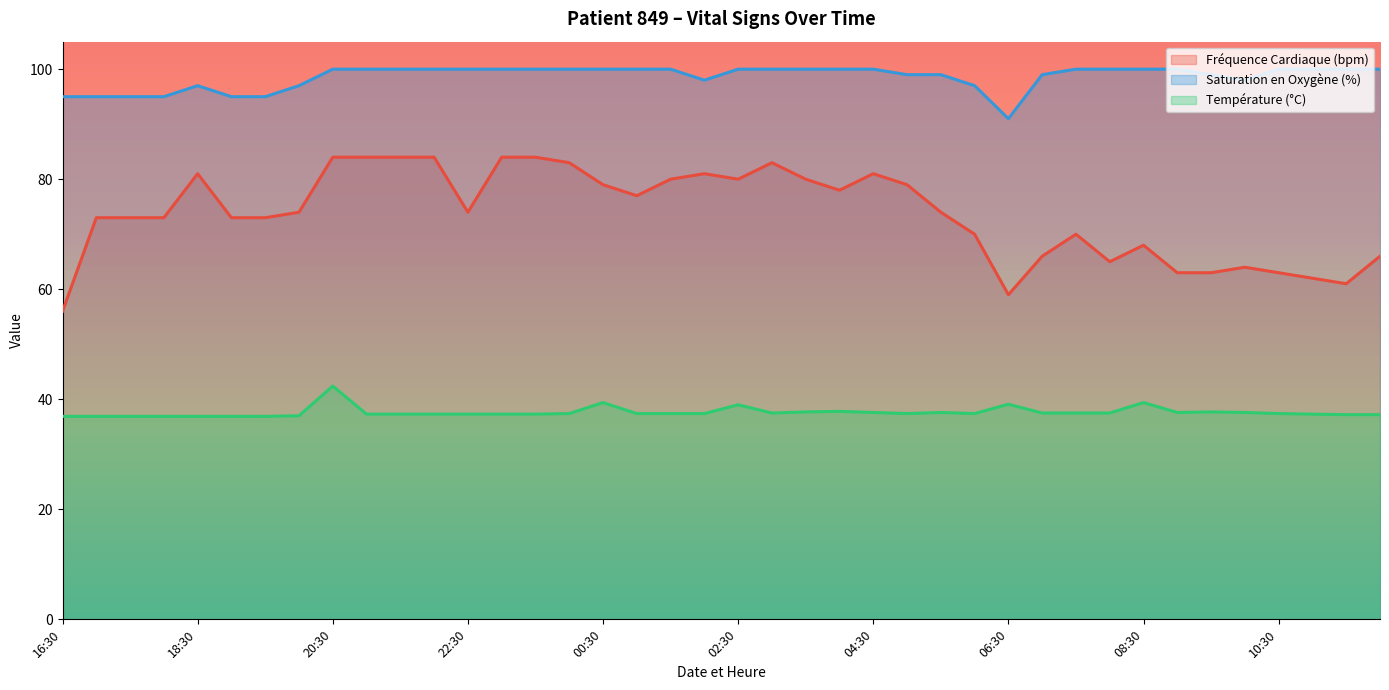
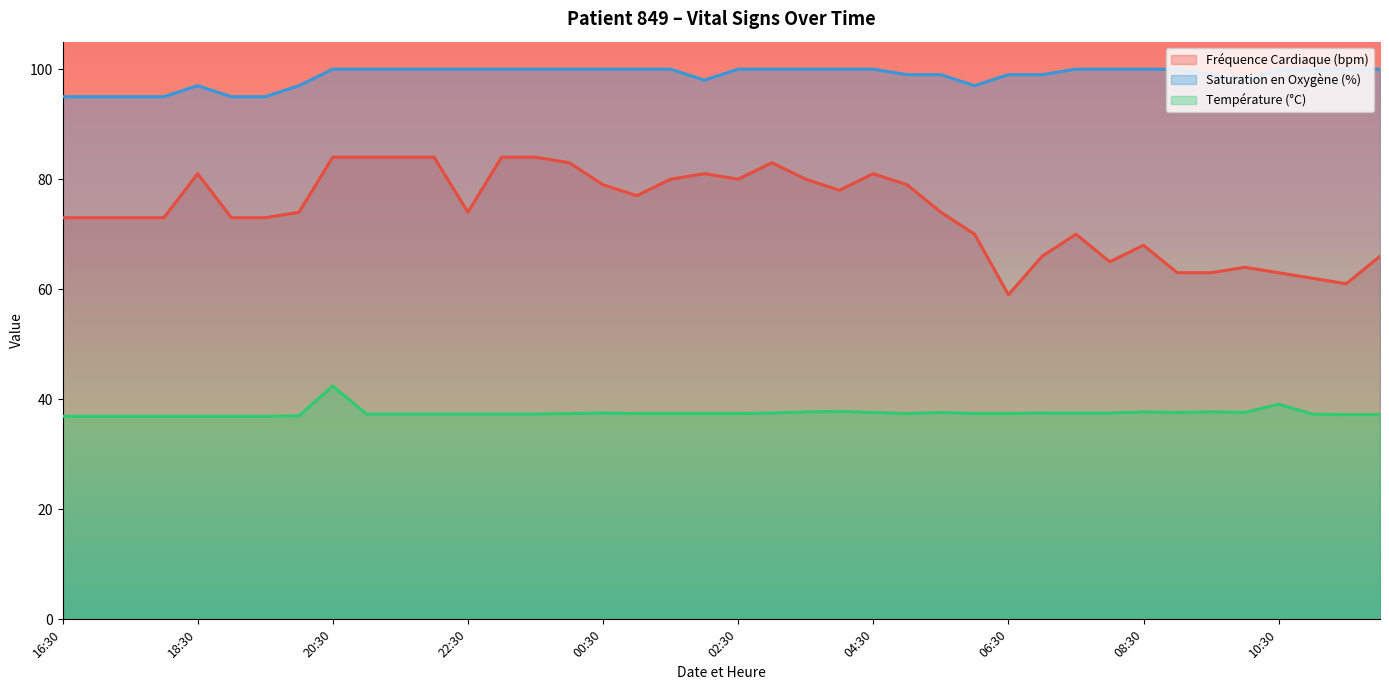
Fréquence Cardiaque (bpm), 16:30: 56 -> 73
Température (°C), 00:30: 39 -> 38
Température (°C), 02:30: 39 -> 37
Saturation en Oxygène (%), 06:30: 91 -> 99
Température (°C), 06:30: 39 -> 37
Température (°C), 08:30: 39 -> 38
Température (°C), 10:30: 37 -> 39
